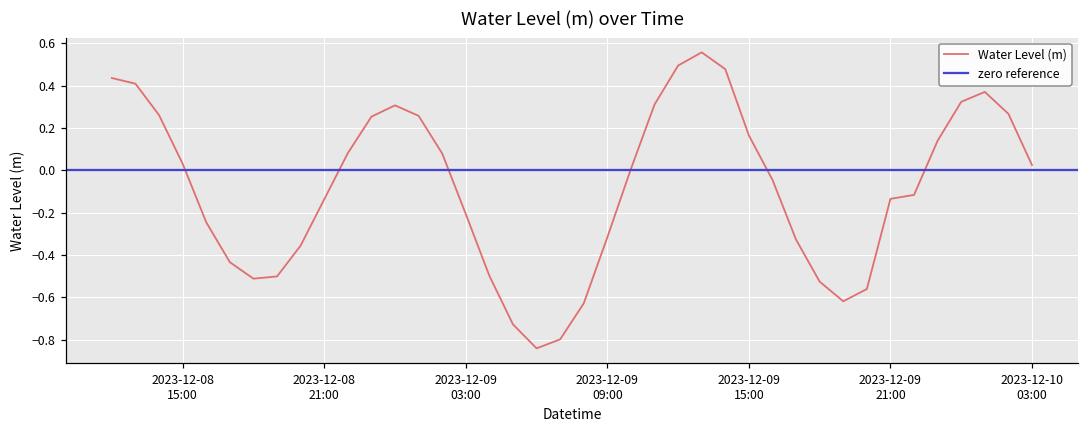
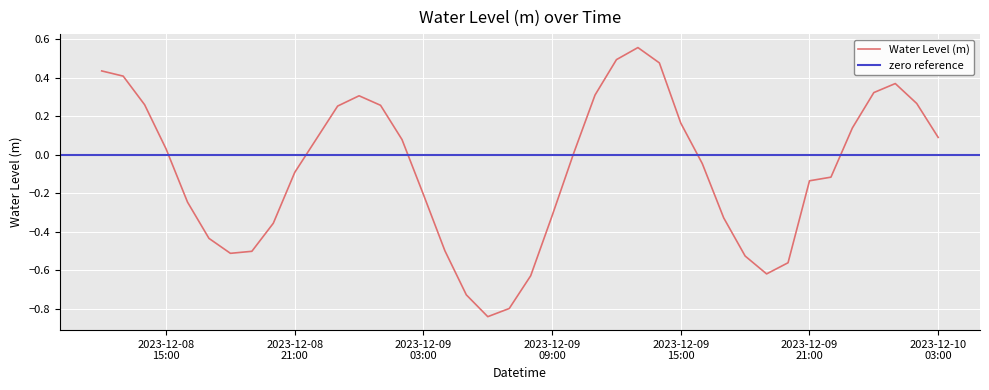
2023-12-08 21:00: -0.14 -> -0.09
2023-12-10 03:00: 0.02 -> 0.09
